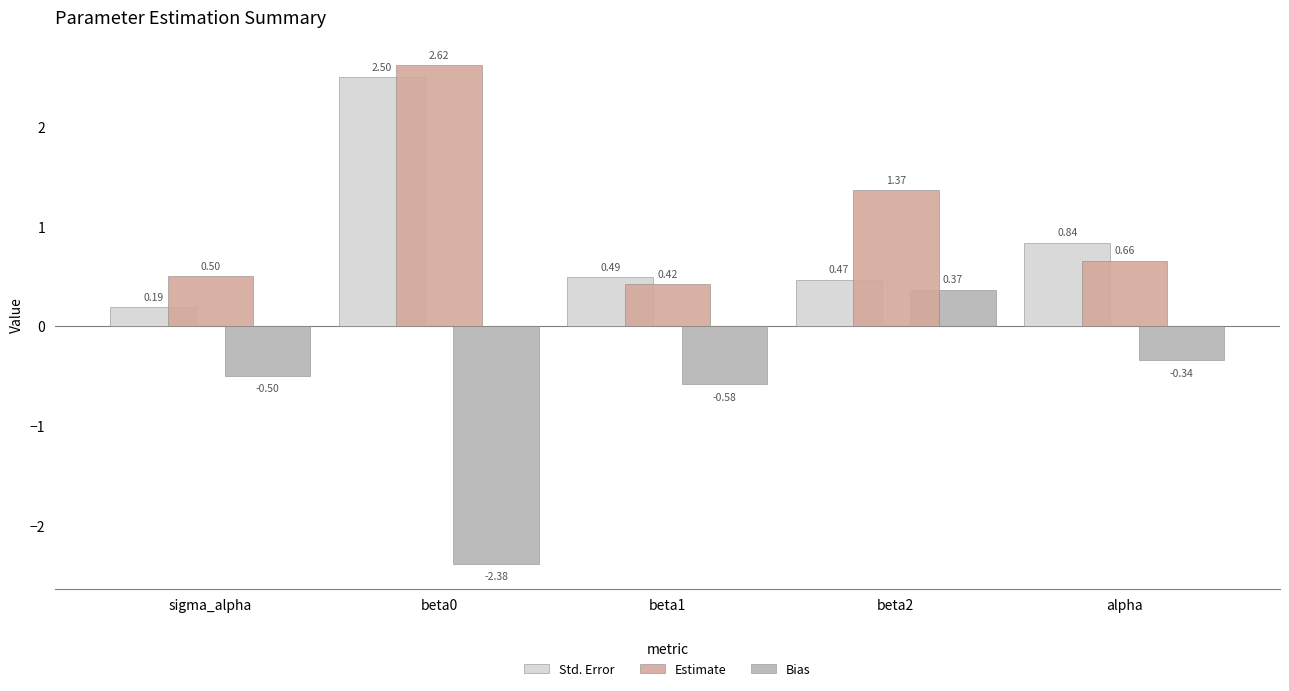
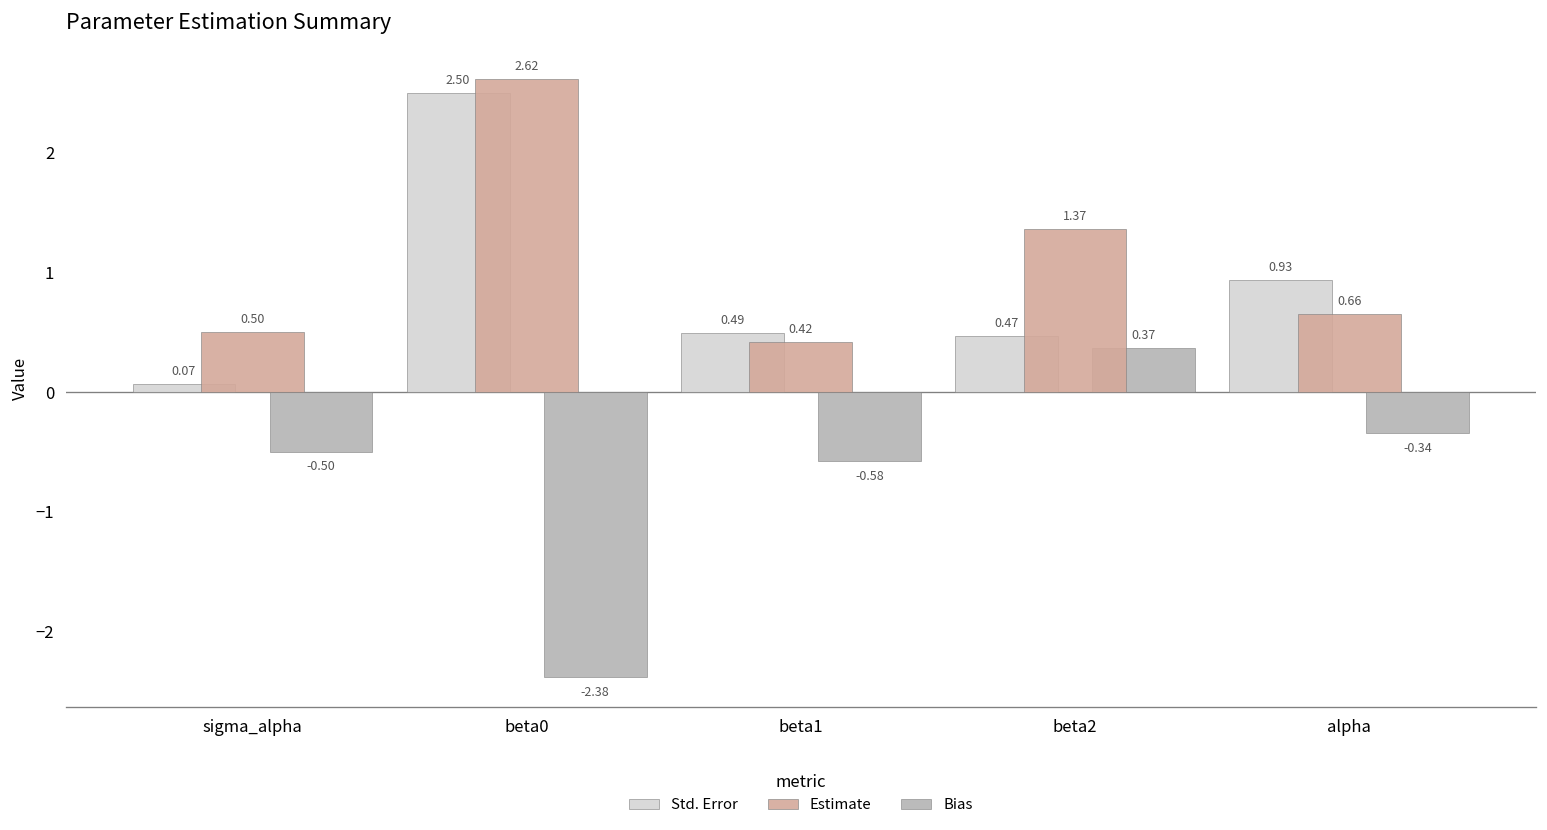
Std. Error, sigma_alpha: 0.19 -> 0.07
Std. Error, alpha: 0.84 -> 0.93
